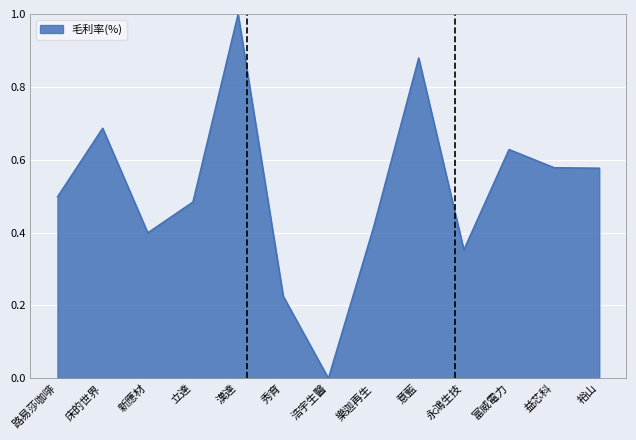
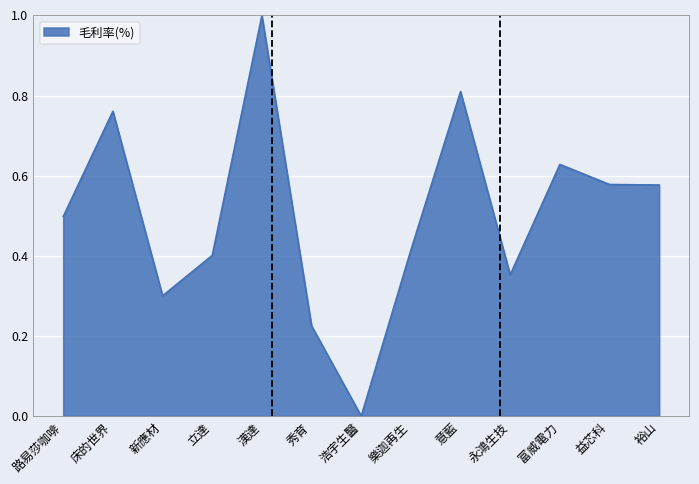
床的世界: 0.69 -> 0.76
新應材: 0.40 -> 0.30
立達: 0.48 -> 0.40
意藍: 0.88 -> 0.81
